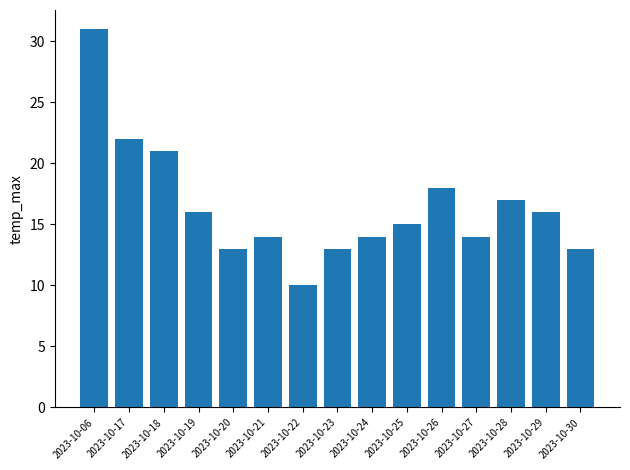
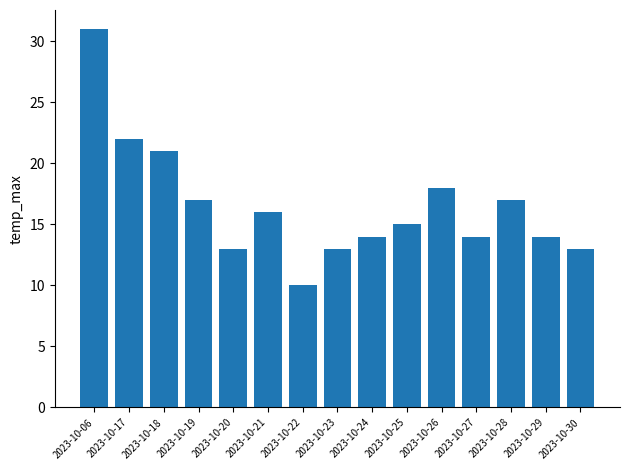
2023-10-19: 16 -> 17
2023-10-21: 14 -> 16
2023-10-29: 16 -> 14
